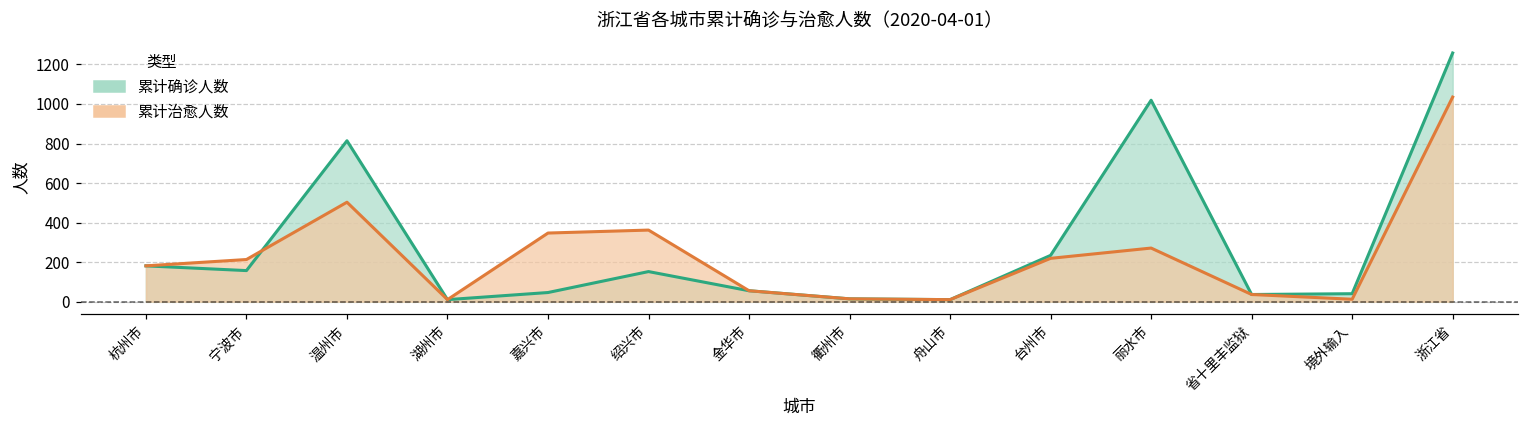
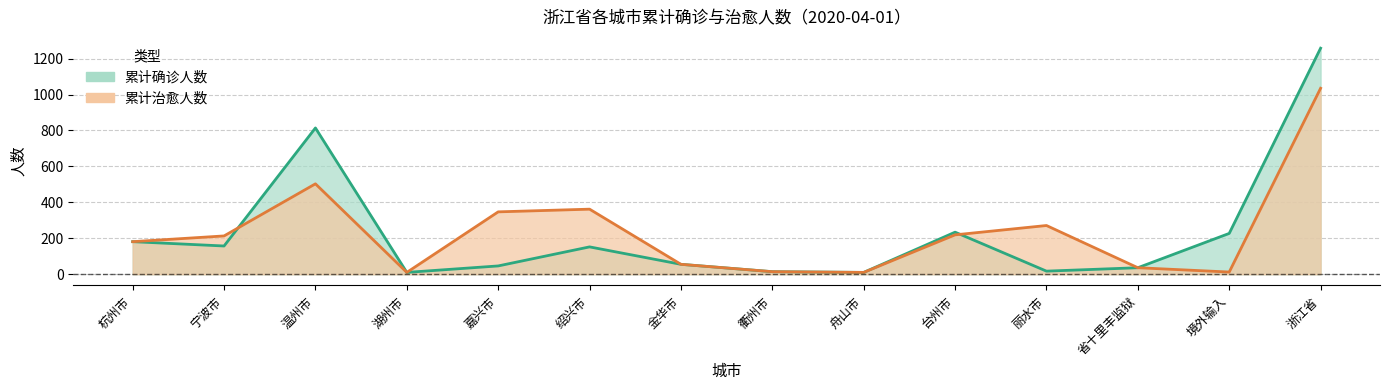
累计确诊人数, 丽水市: 1020 -> 20
累计确诊人数, 境外输入: 40 -> 230
